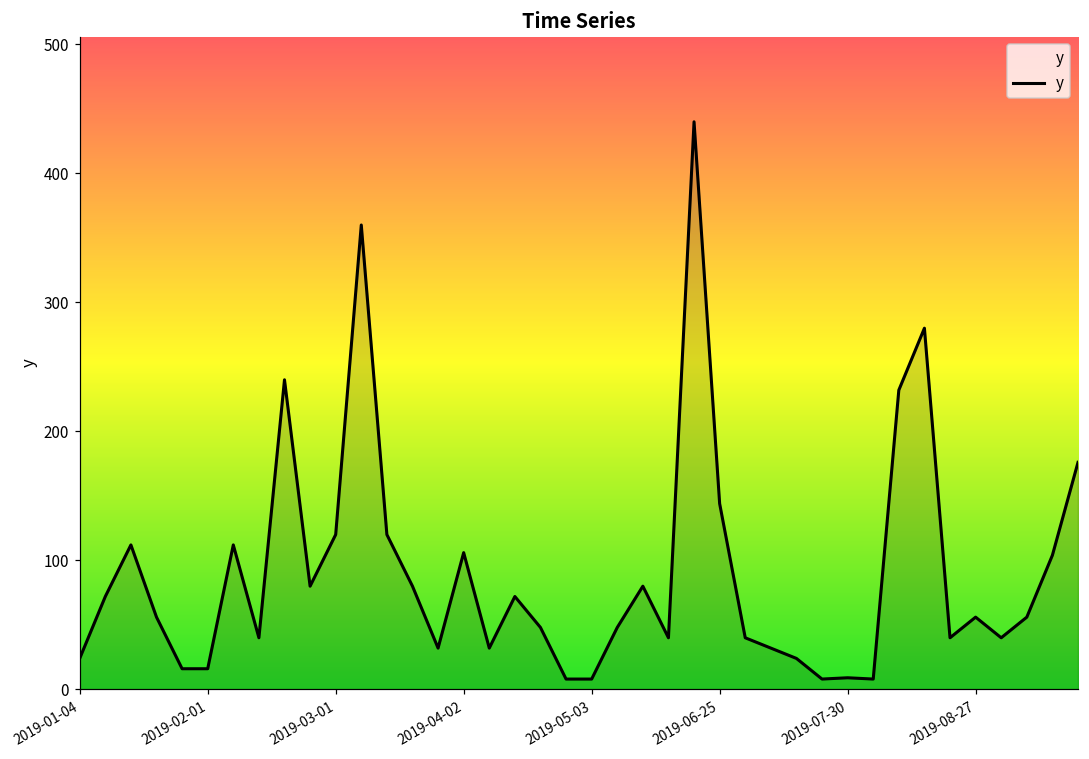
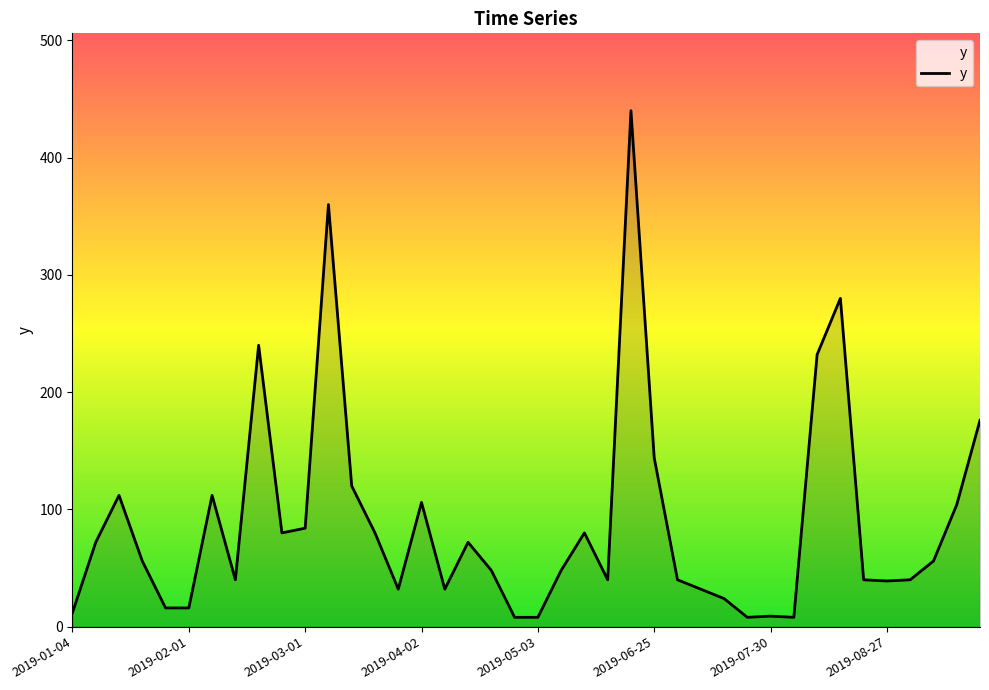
2019-01-04: 24 -> 12
2019-03-01: 120 -> 84
2019-08-27: 56 -> 39
